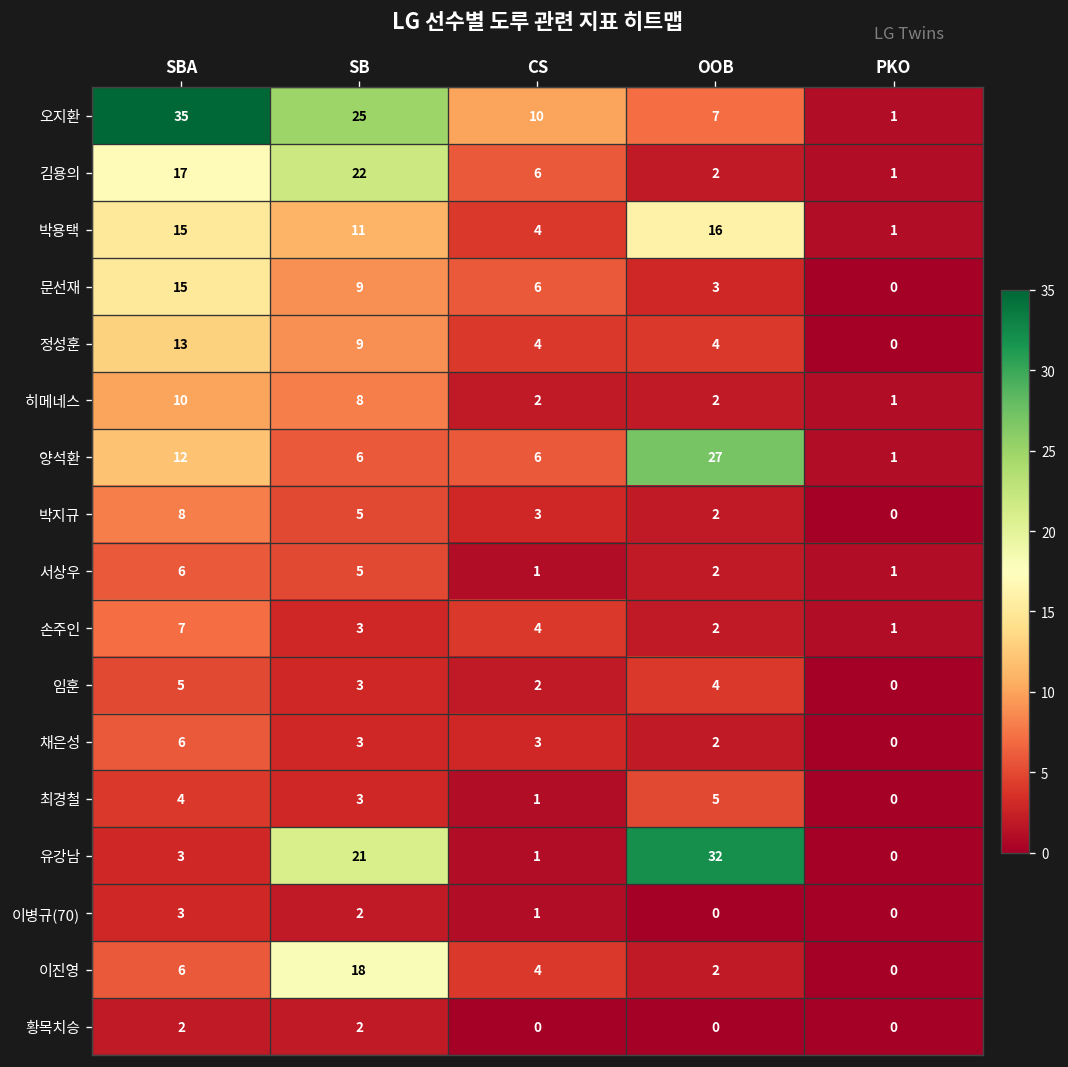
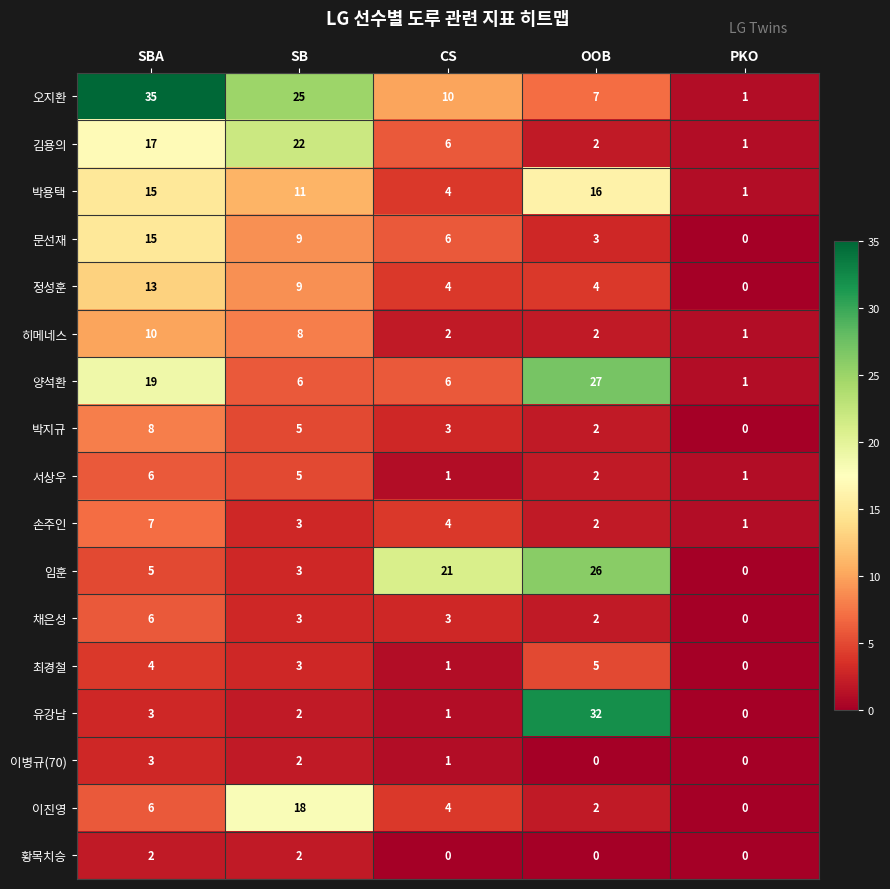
양석환, SBA: 12 -> 19
임훈, CS: 2 -> 21
임훈, OOB: 4 -> 26
유강남, SB: 21 -> 2
